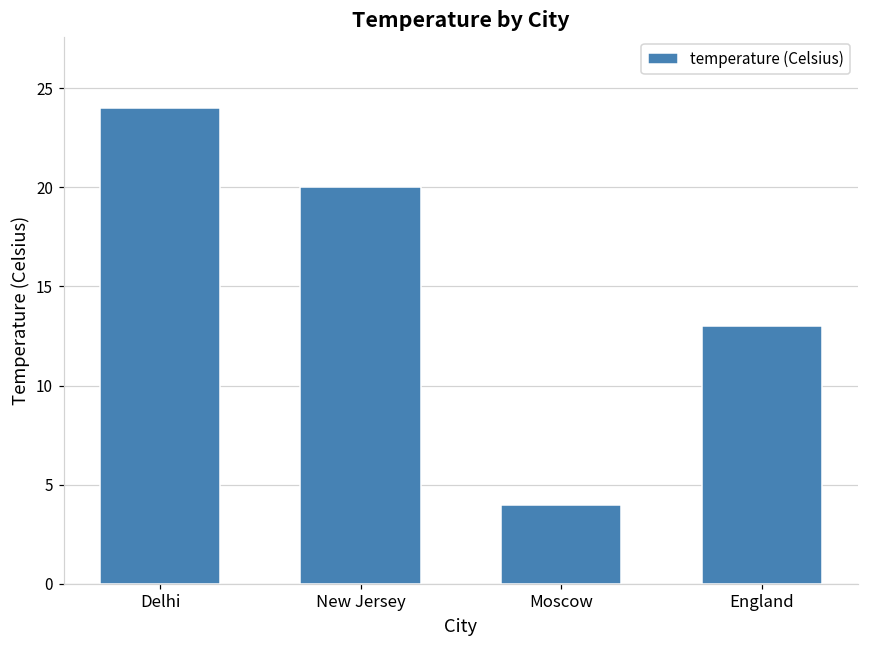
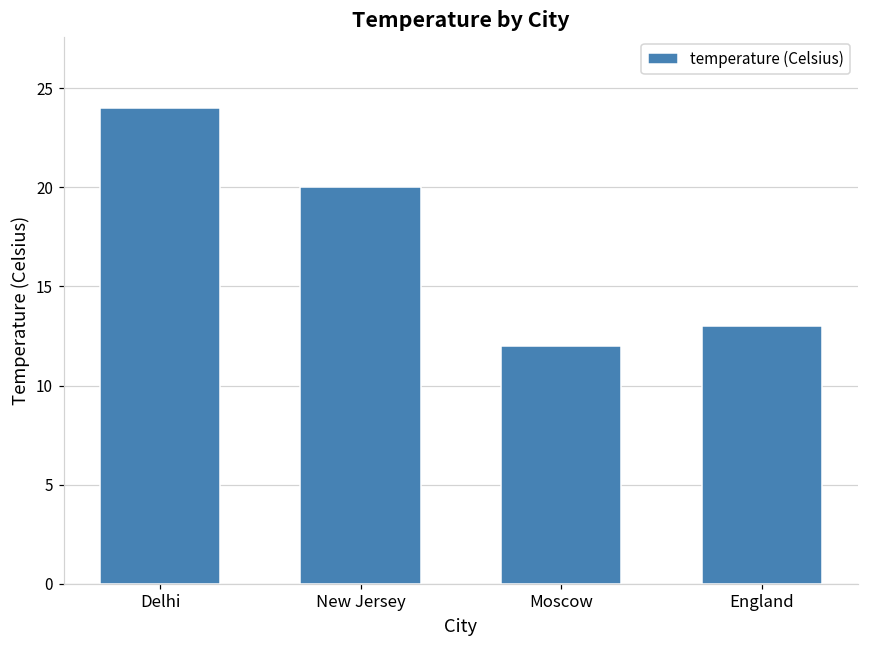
Moscow: 4 -> 12
